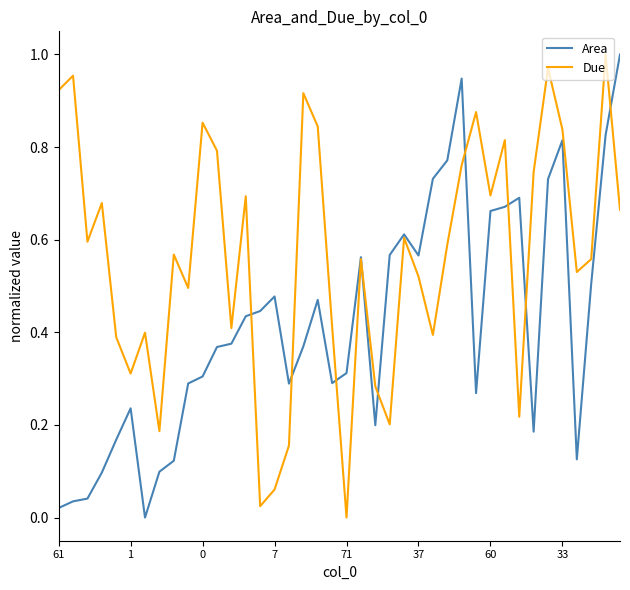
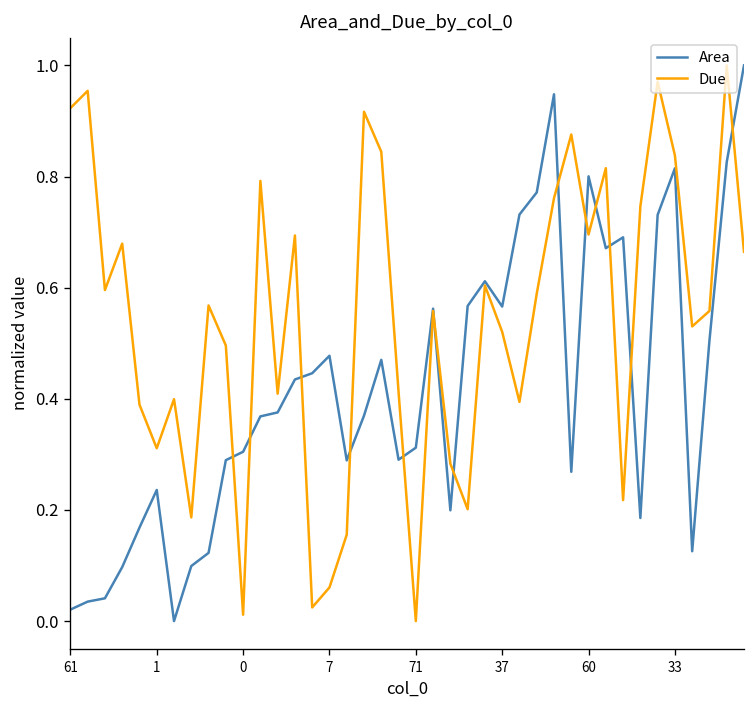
Due, 0: 0.85 -> 0.01
Area, 60: 0.66 -> 0.80
